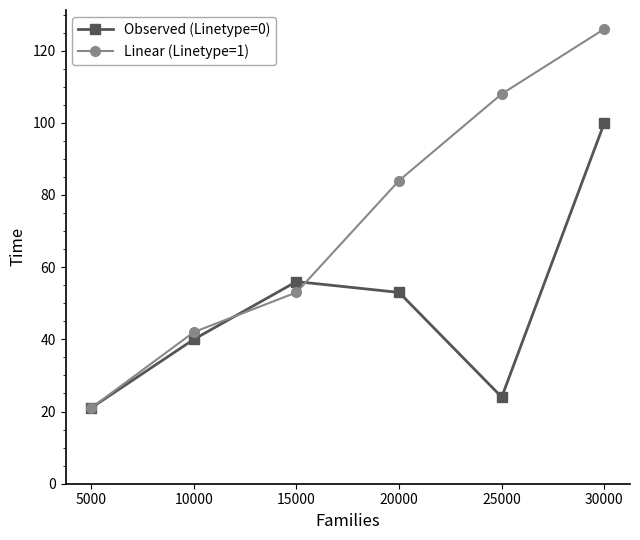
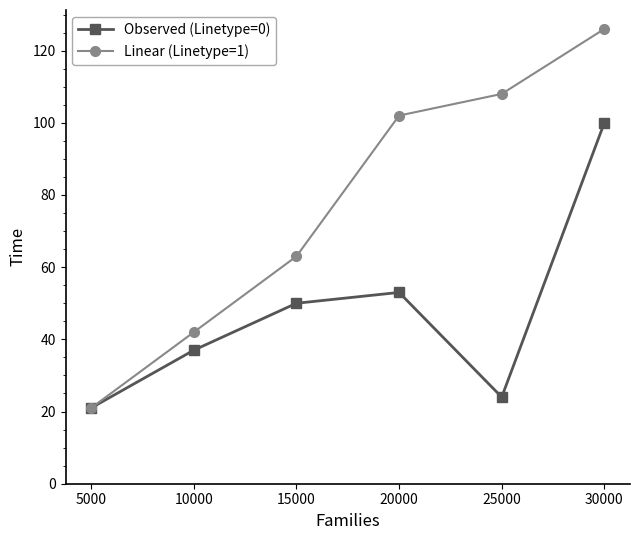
Observed (Linetype=0), 10000: 40 -> 37
Observed (Linetype=0), 15000: 56 -> 50
Linear (Linetype=1), 15000: 53 -> 63
Linear (Linetype=1), 20000: 84 -> 102
